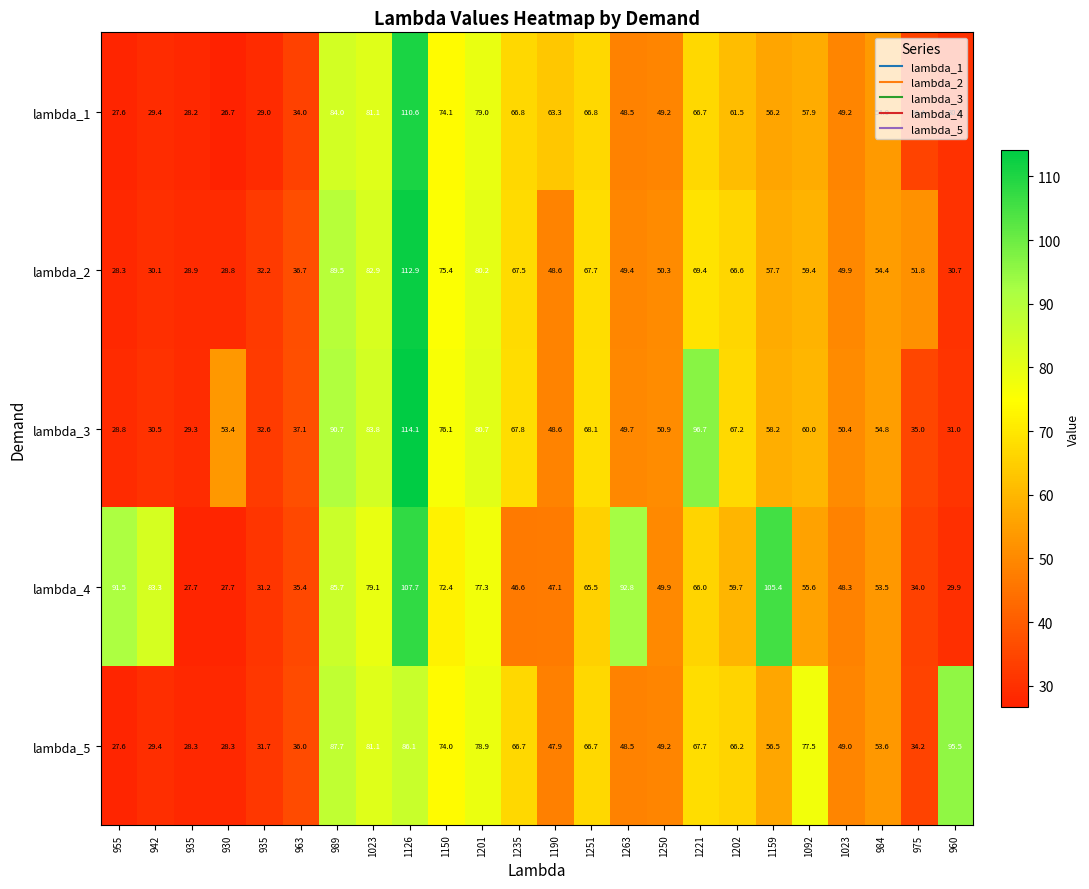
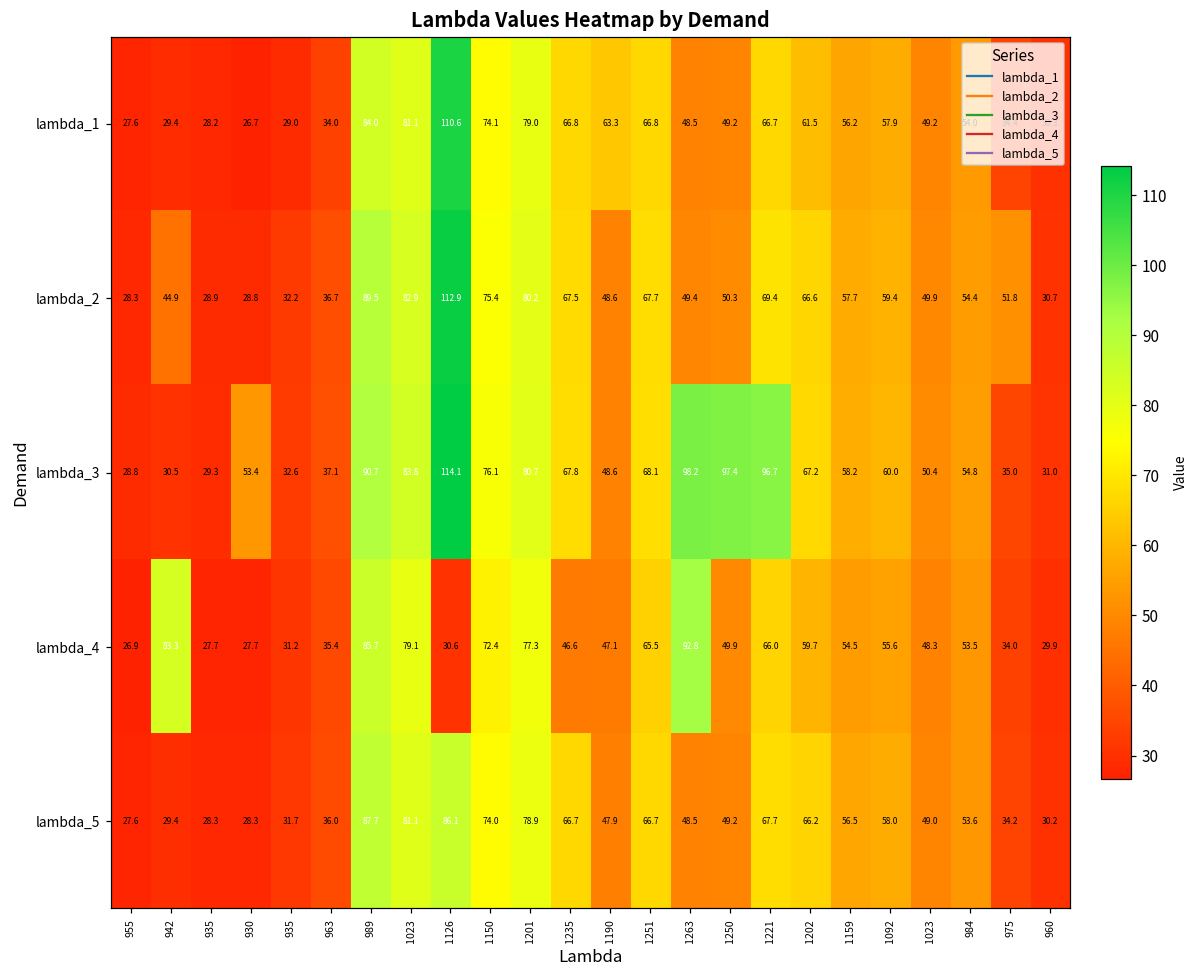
lambda_2, 942: 30.1 -> 44.9
lambda_3, 1263: 49.7 -> 98.2
lambda_3, 1250: 50.9 -> 97.4
lambda_4, 955: 91.5 -> 26.9
lambda_4, 1126: 107.7 -> 30.6
lambda_4, 1159: 105.4 -> 54.5
lambda_5, 1092: 77.5 -> 58.0
lambda_5, 960: 95.5 -> 30.2
